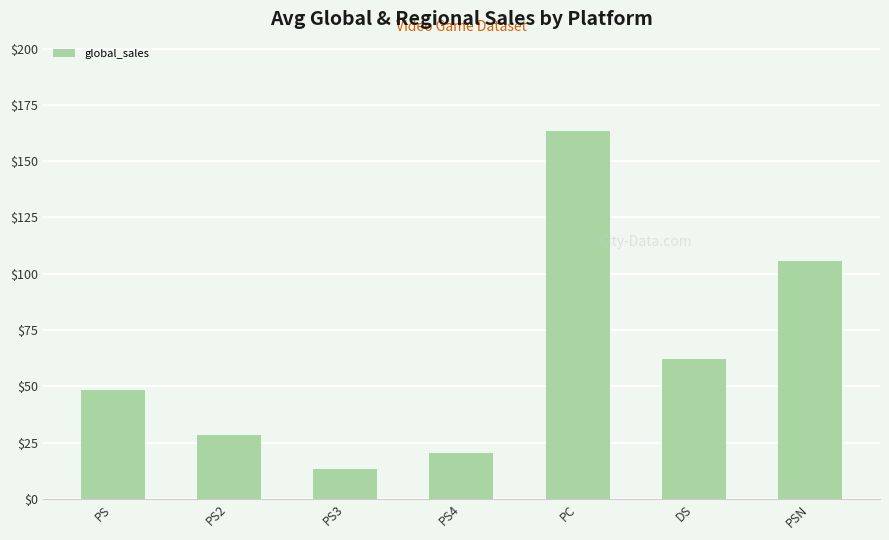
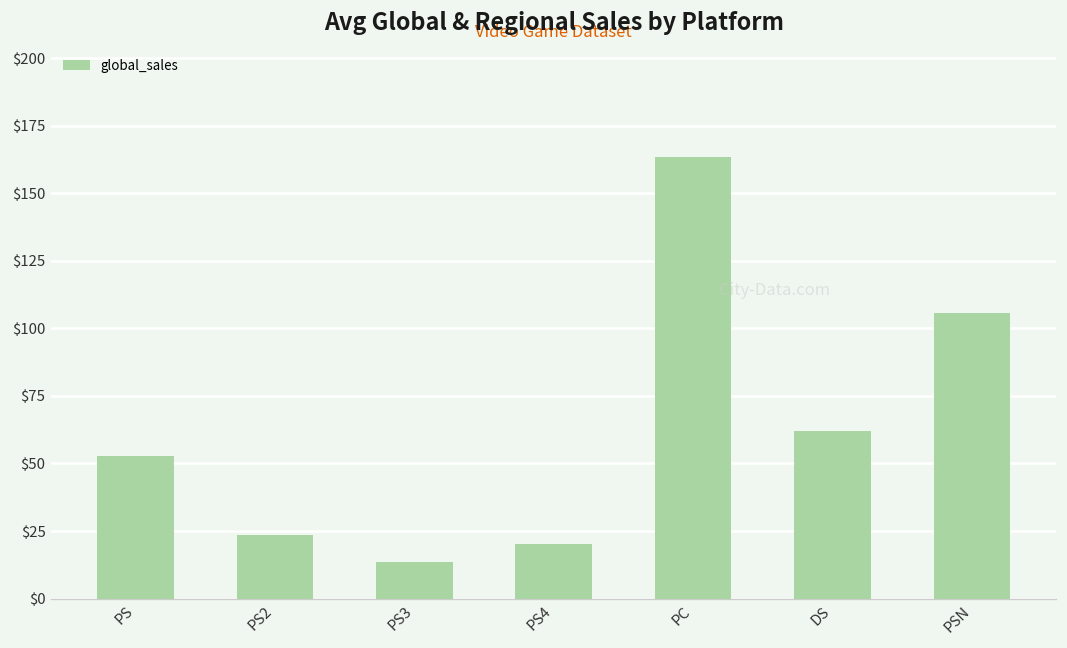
PS: $48 -> $53
PS2: $28 -> $24
